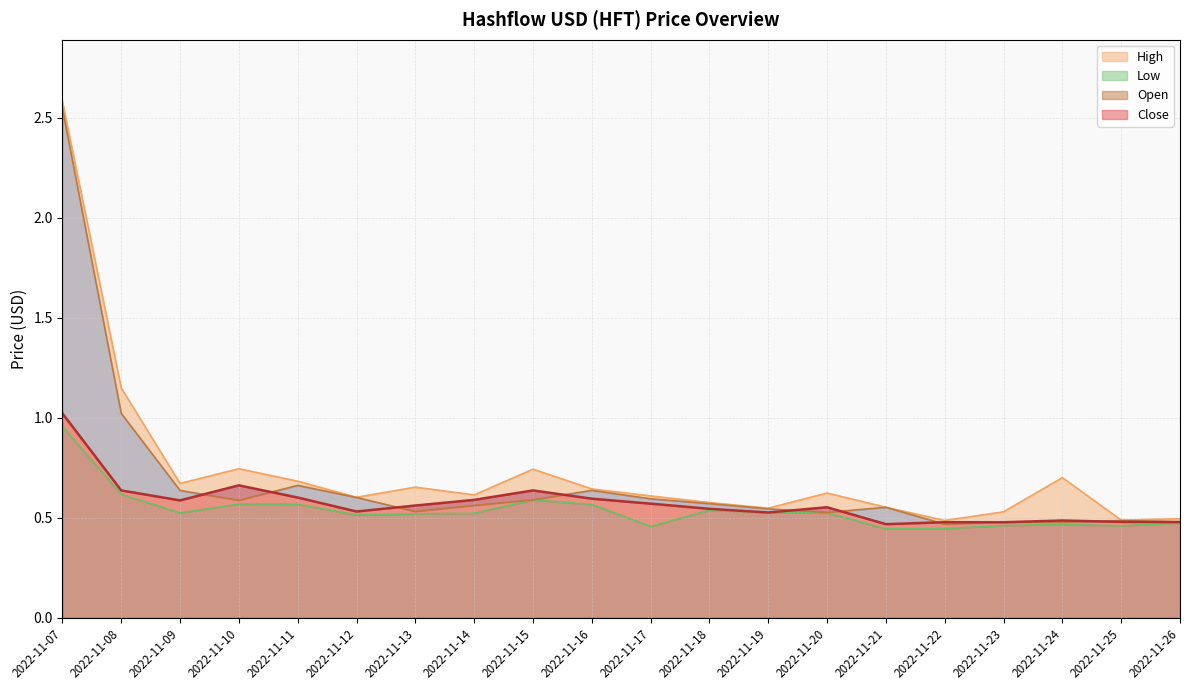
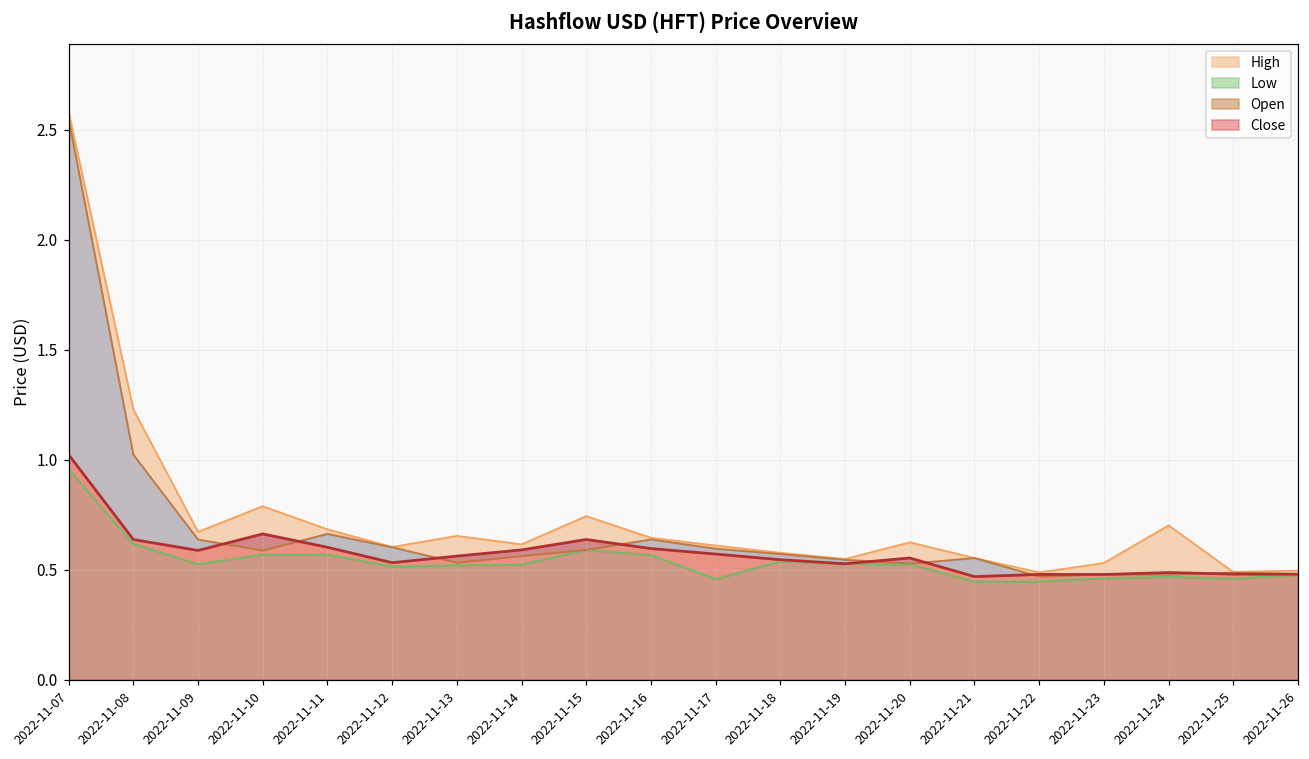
High, 2022-11-08: 1.15 -> 1.23
High, 2022-11-10: 0.75 -> 0.79
